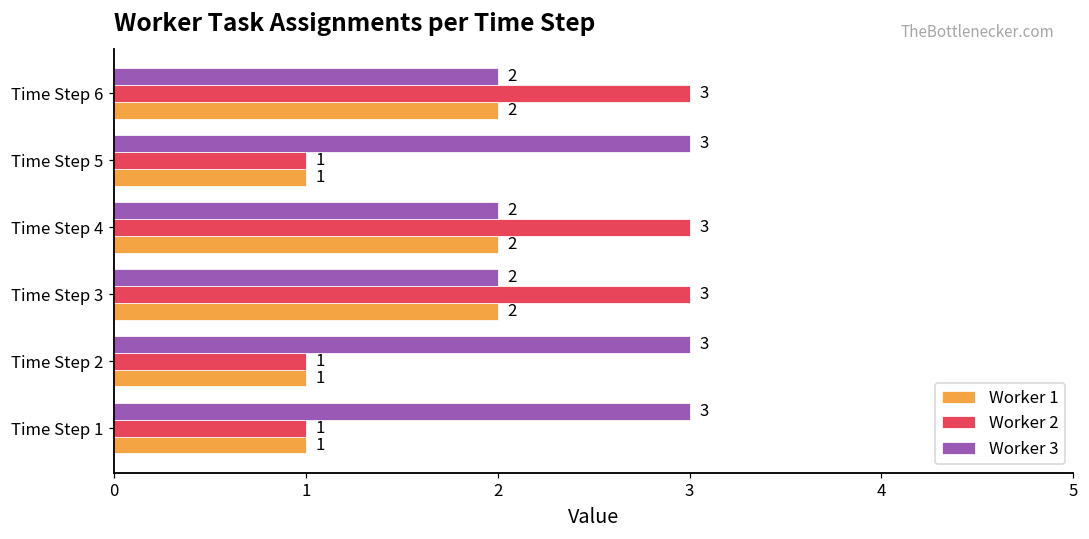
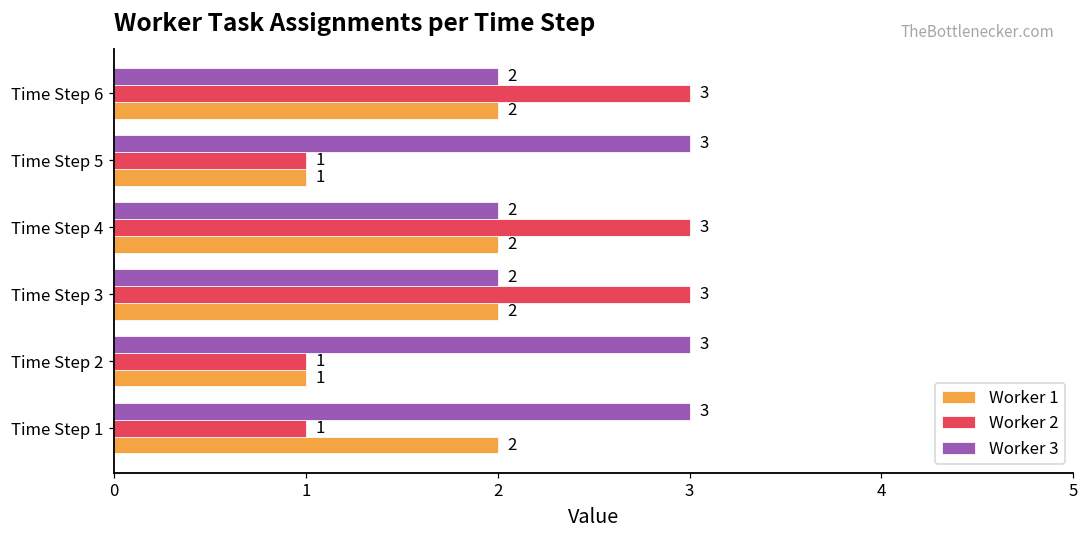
Worker 1, Time Step 1: 1 -> 2
